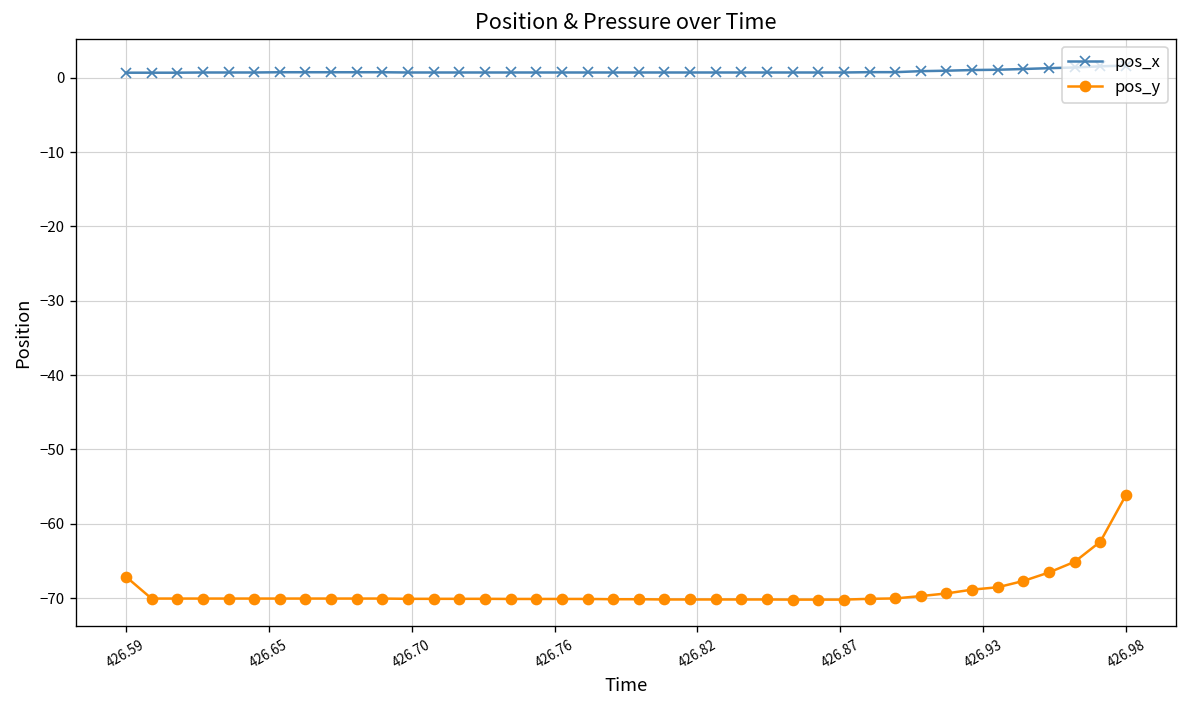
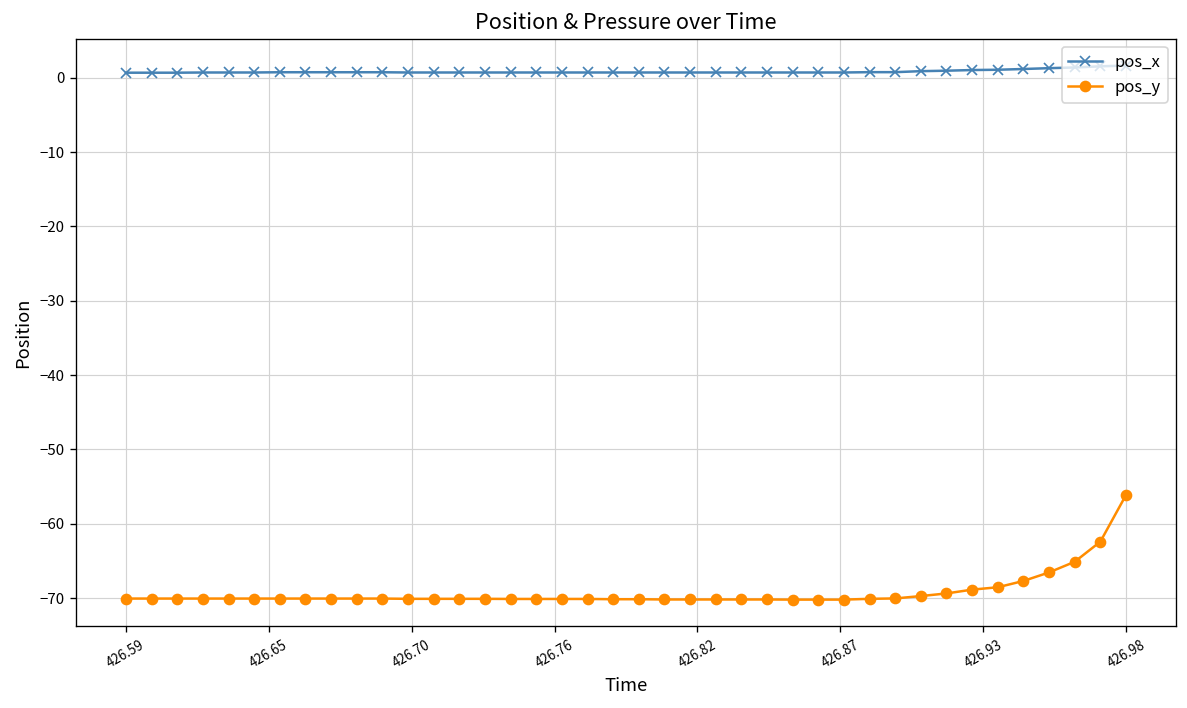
pos_y, 426.59: -67 -> -70
